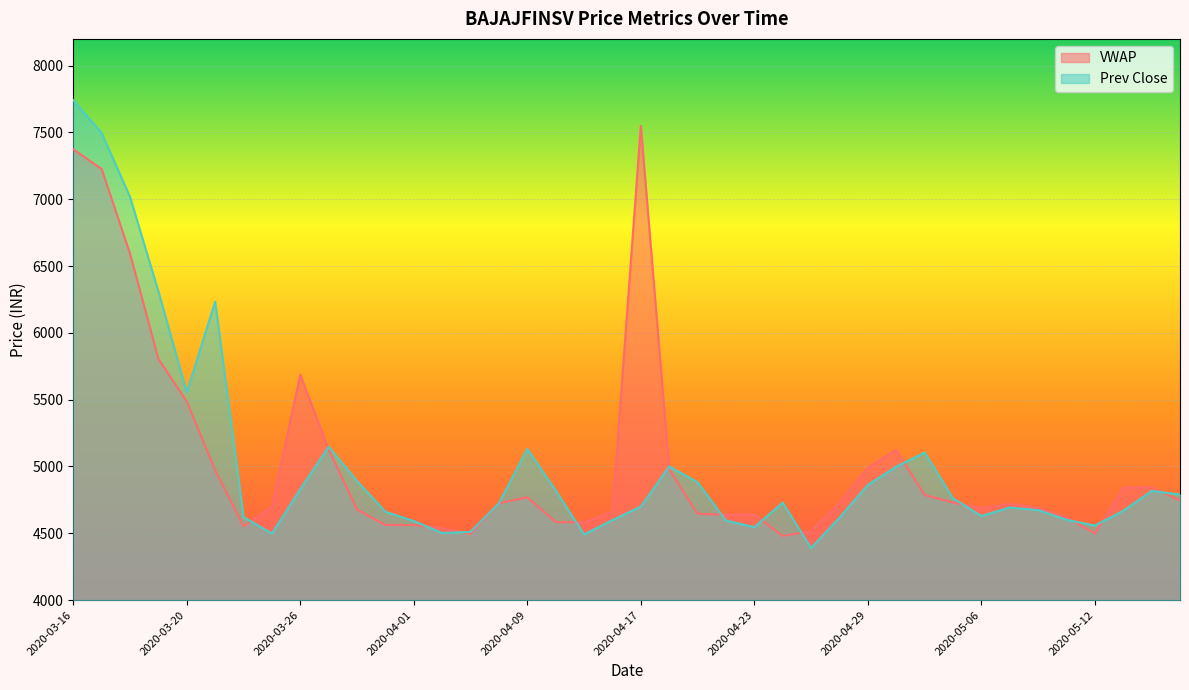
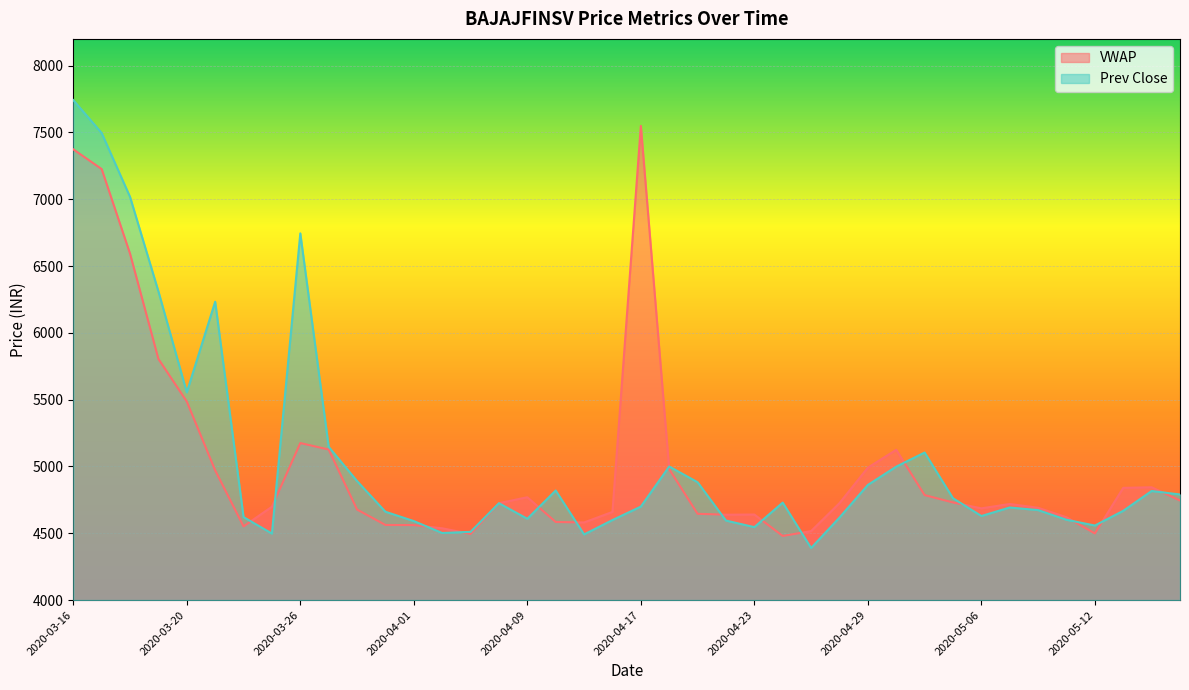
VWAP, 2020-03-26: 5690 -> 5180
Prev Close, 2020-03-26: 4830 -> 6740
Prev Close, 2020-04-09: 5130 -> 4610
